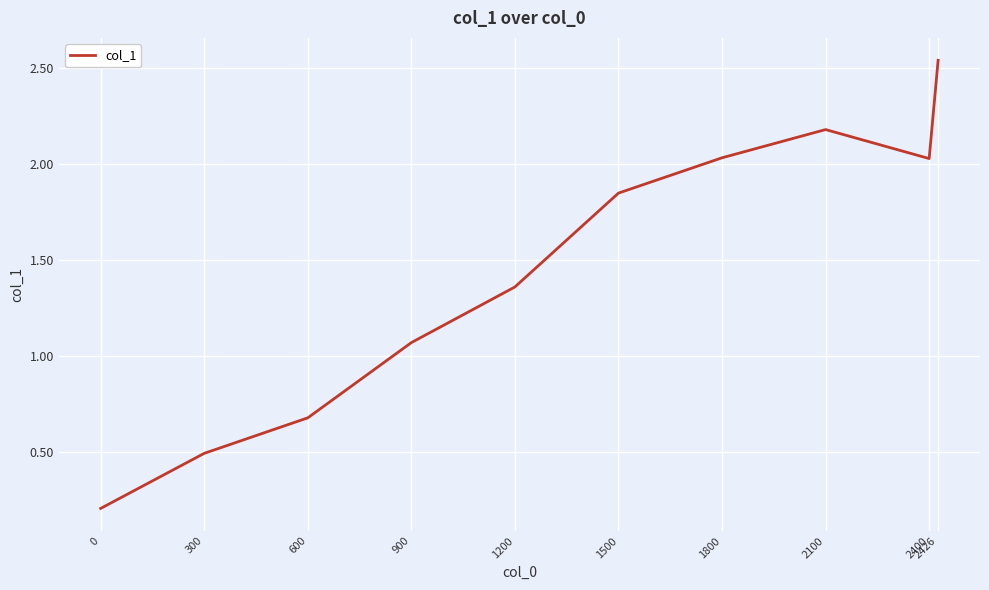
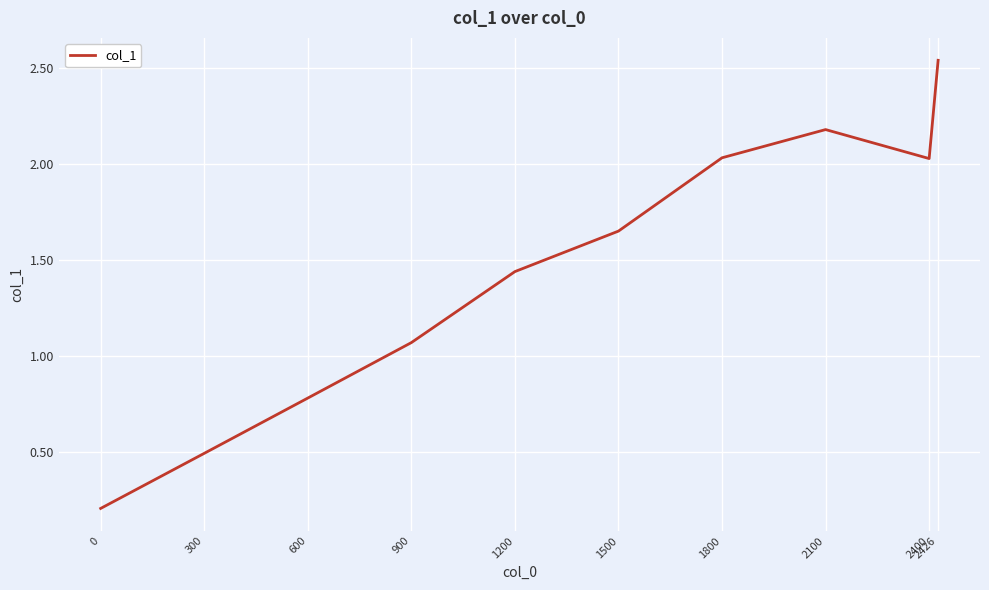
600: 0.68 -> 0.78
1200: 1.36 -> 1.44
1500: 1.85 -> 1.65
